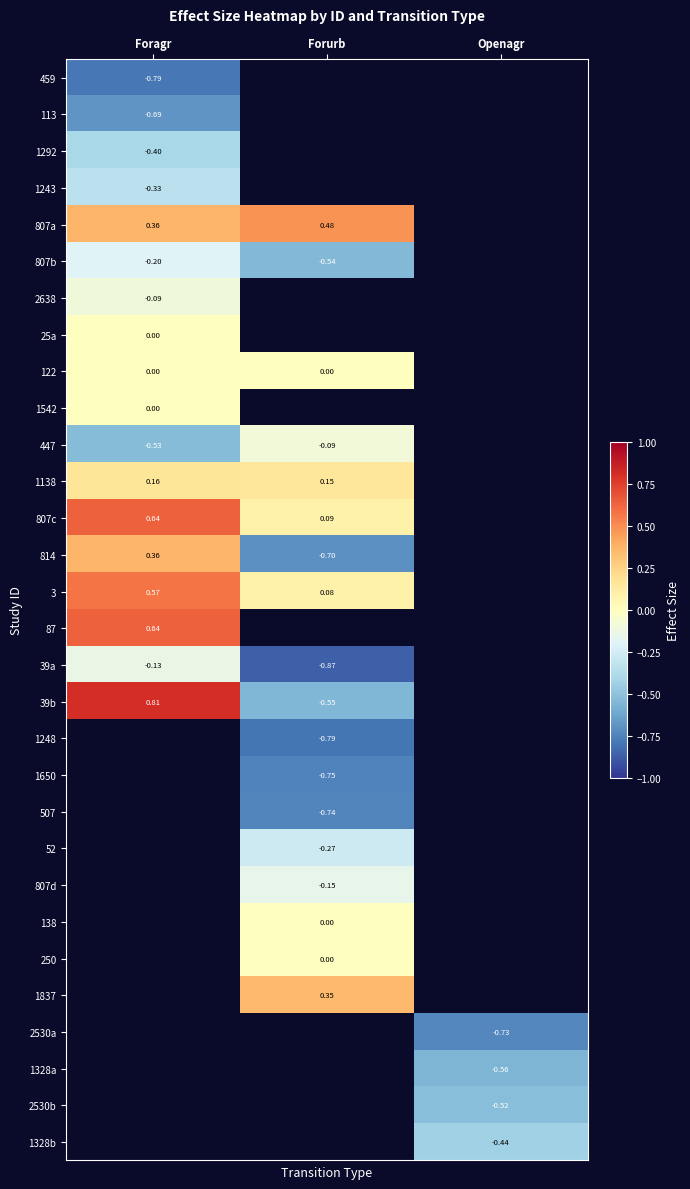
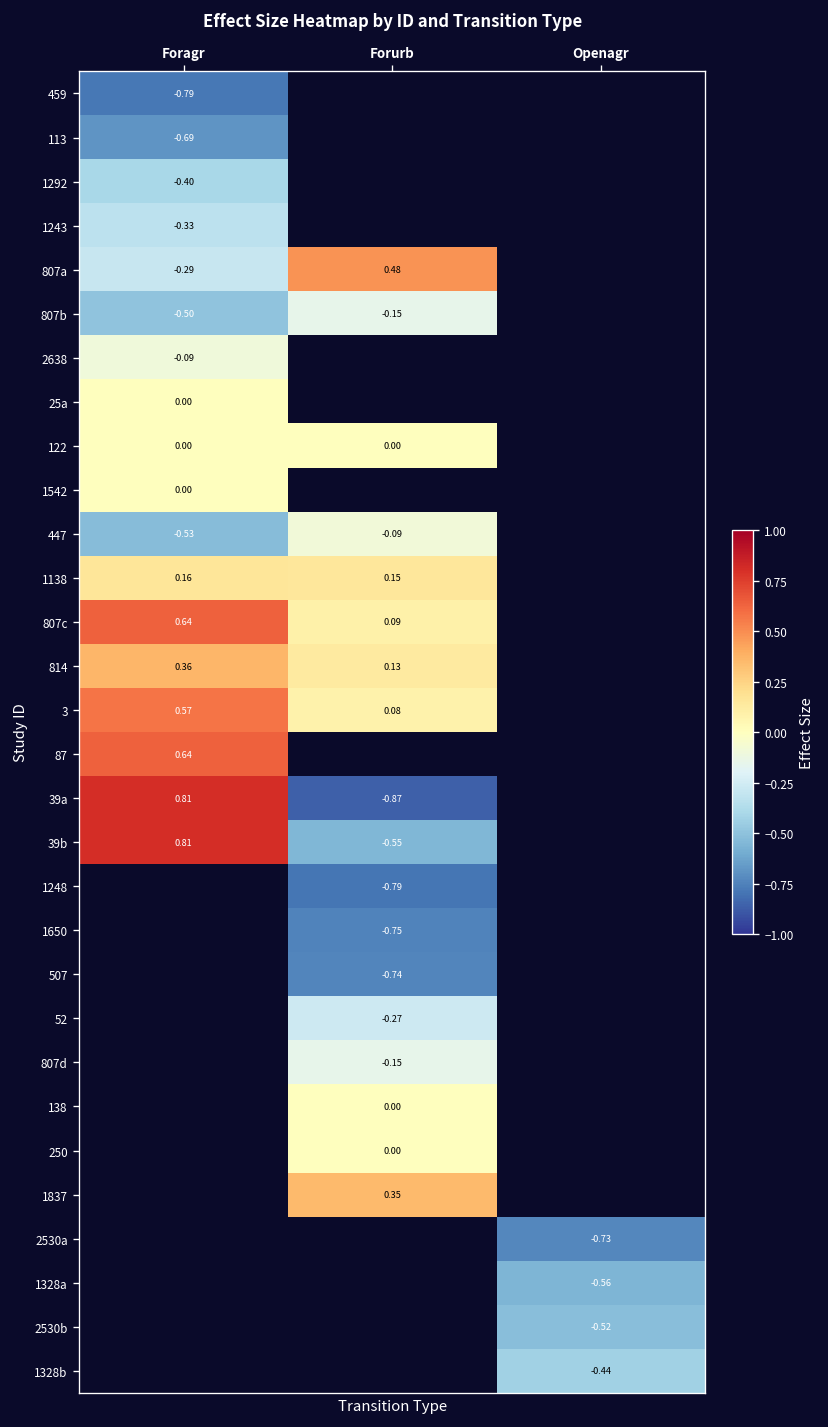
807a, Foragr: 0.36 -> -0.29
807b, Foragr: -0.20 -> -0.50
807b, Forurb: -0.54 -> -0.15
814, Forurb: -0.70 -> 0.13
39a, Foragr: -0.13 -> 0.81
